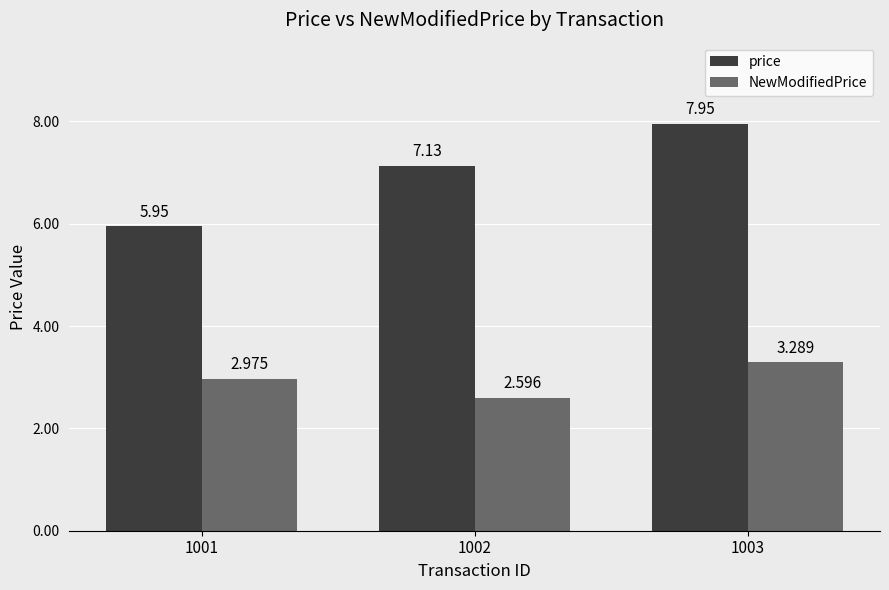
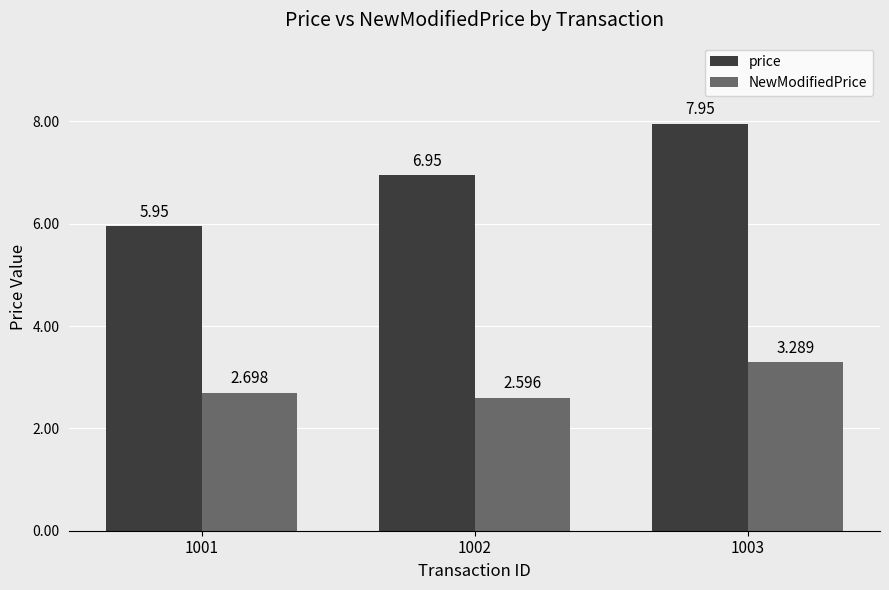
NewModifiedPrice, 1001: 2.975 -> 2.698
price, 1002: 7.13 -> 6.95
